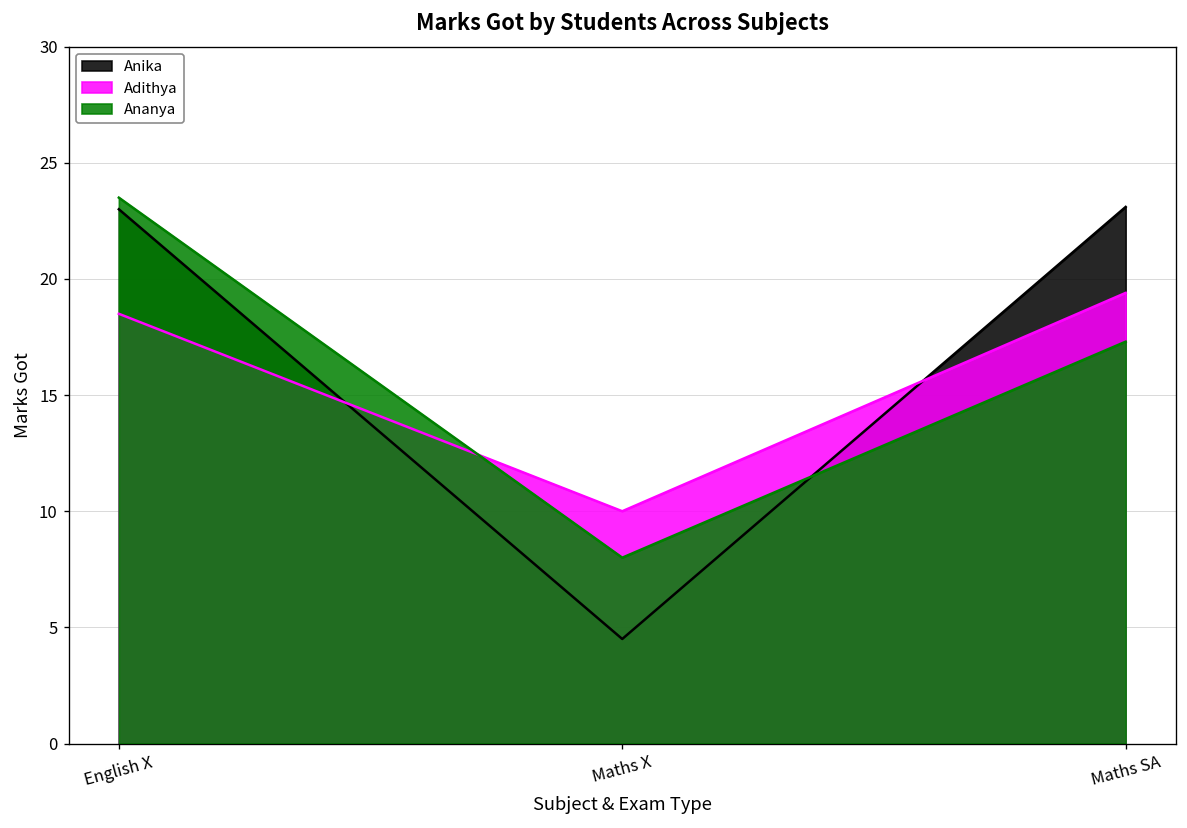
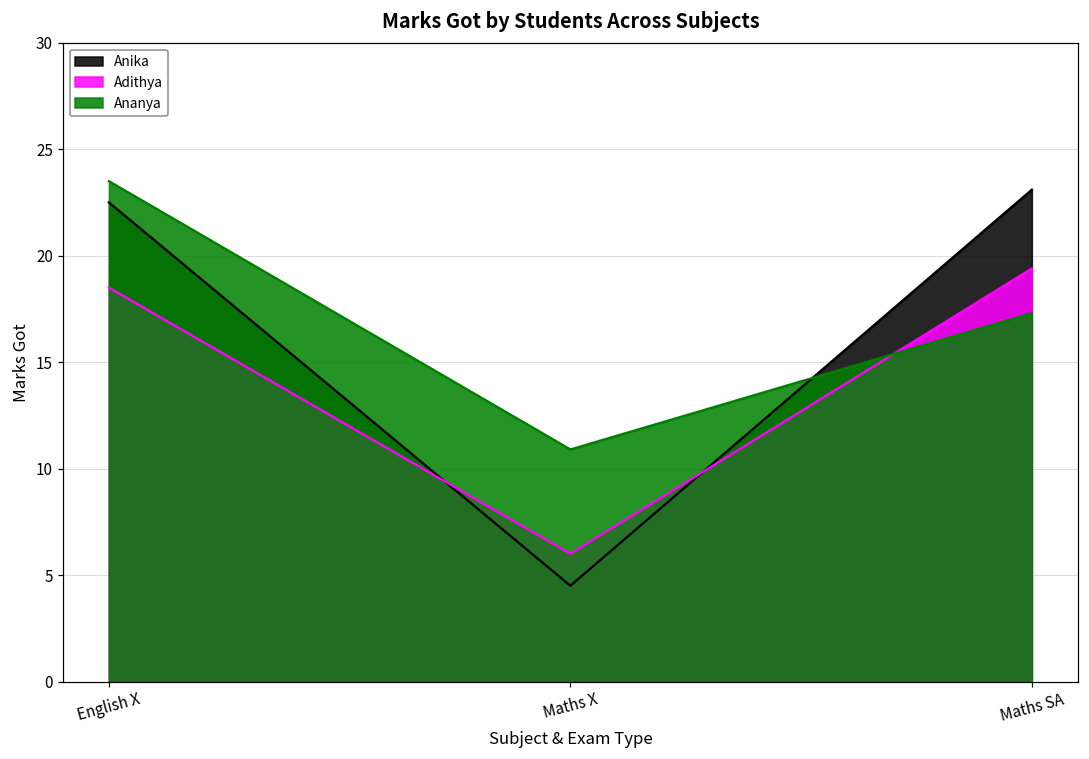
Anika, English X: 23.0 -> 22.5
Adithya, Maths X: 10 -> 6
Ananya, Maths X: 8.0 -> 10.9
